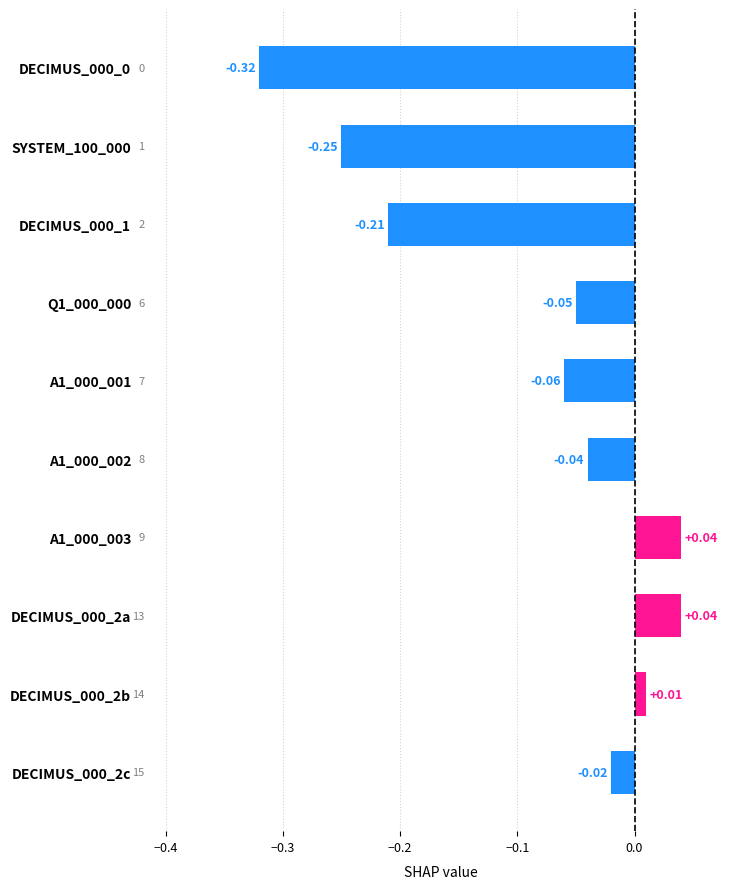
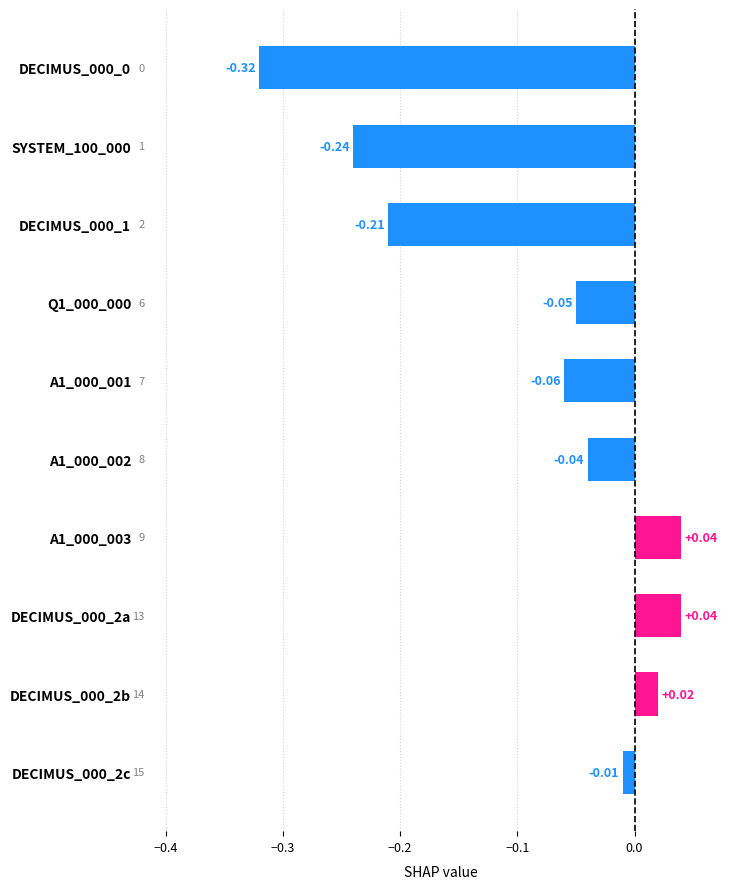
SYSTEM_100_000: -0.25 -> -0.24
DECIMUS_000_2b: +0.01 -> +0.02
DECIMUS_000_2c: -0.02 -> -0.01
